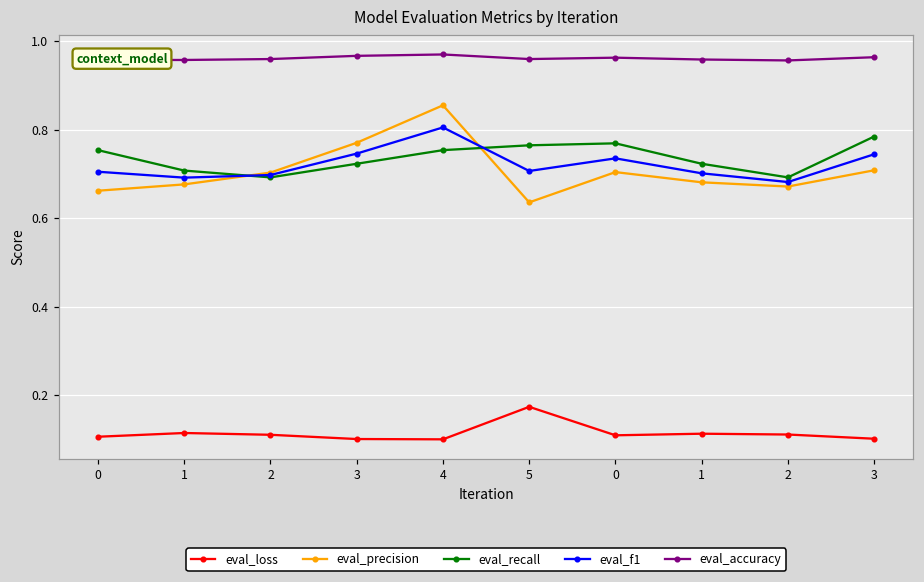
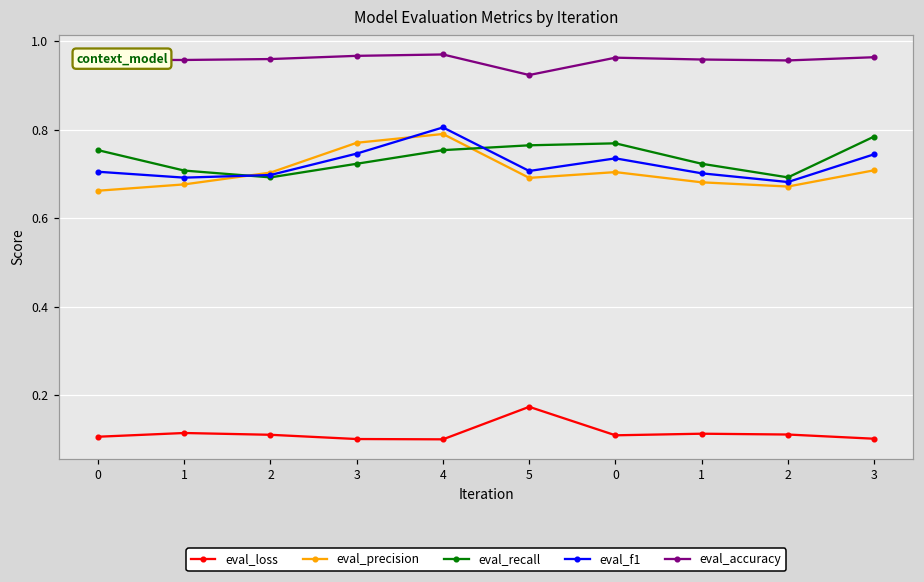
eval_precision, 4: 0.86 -> 0.79
eval_precision, 5: 0.64 -> 0.69
eval_accuracy, 5: 0.96 -> 0.92
